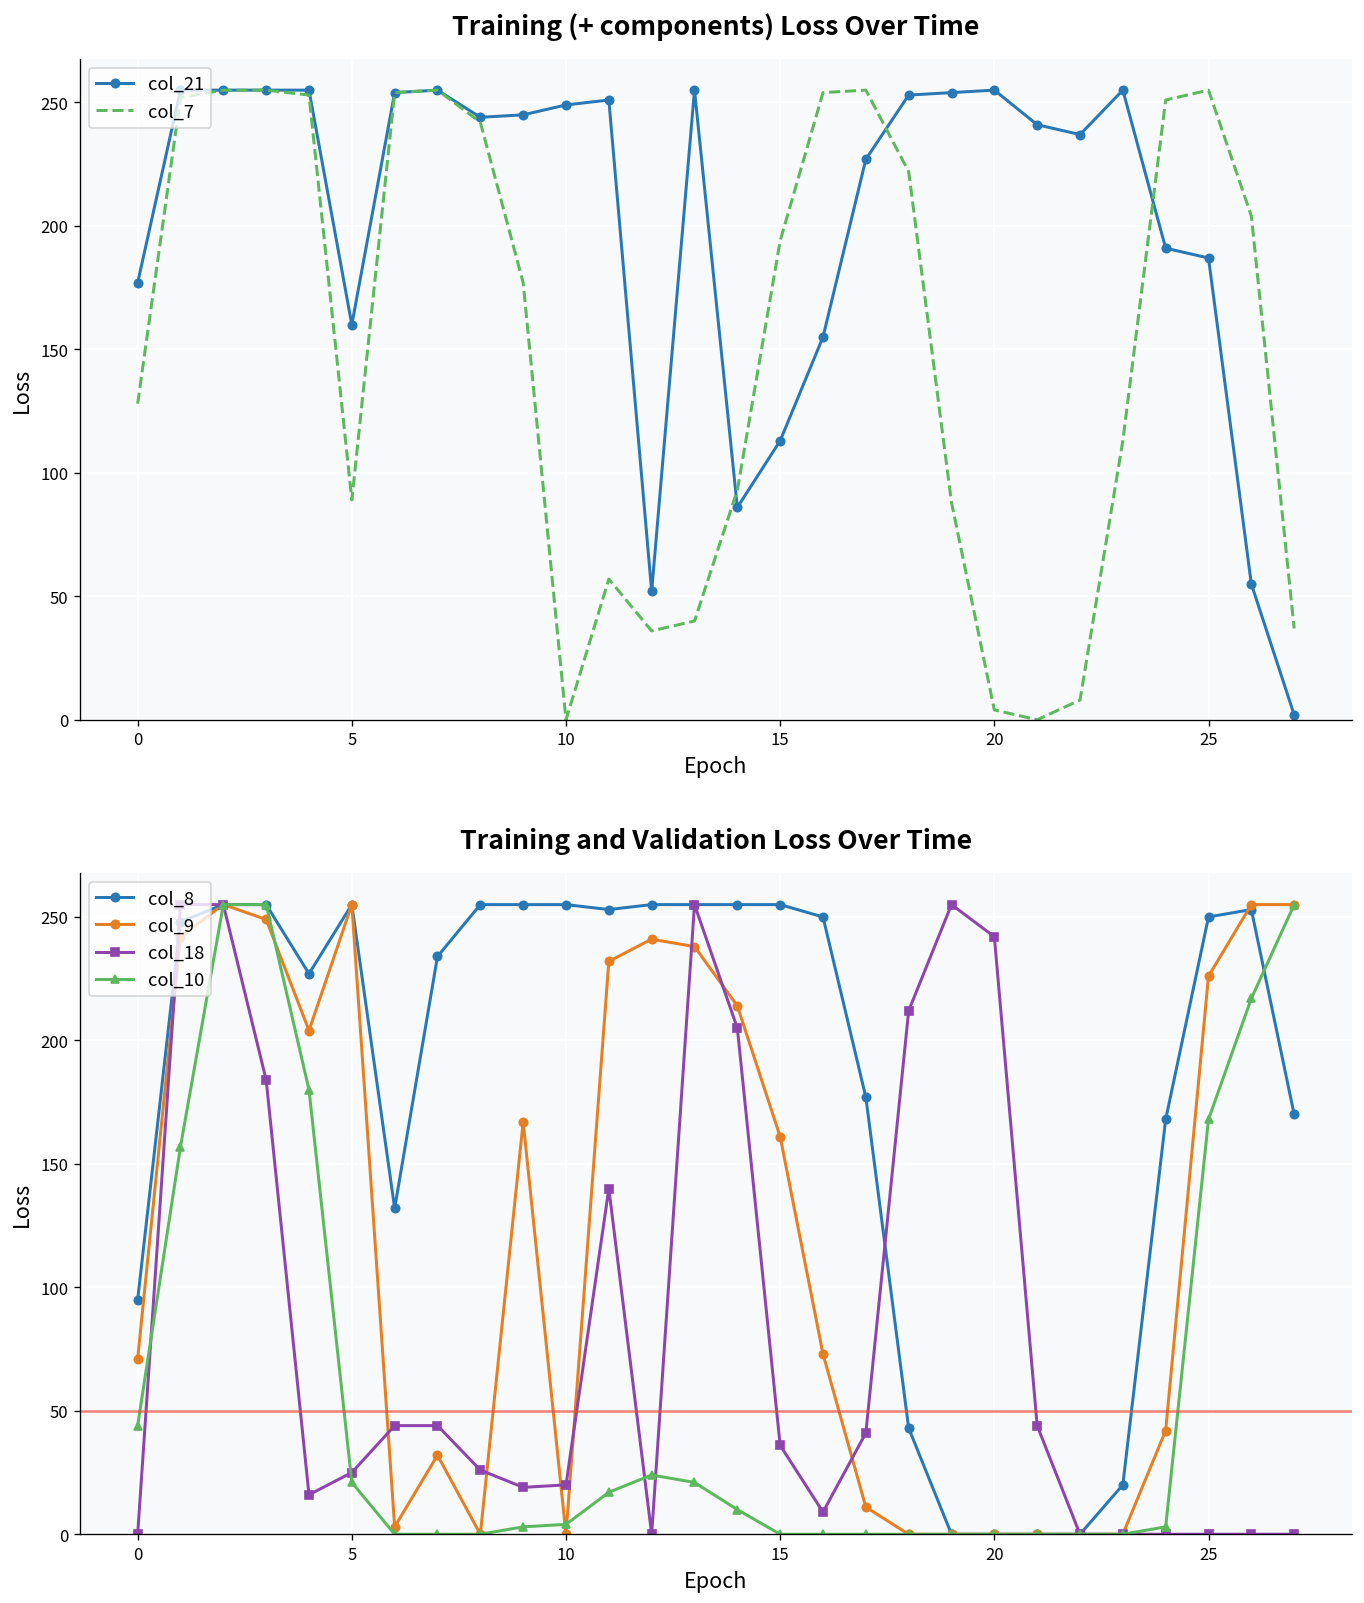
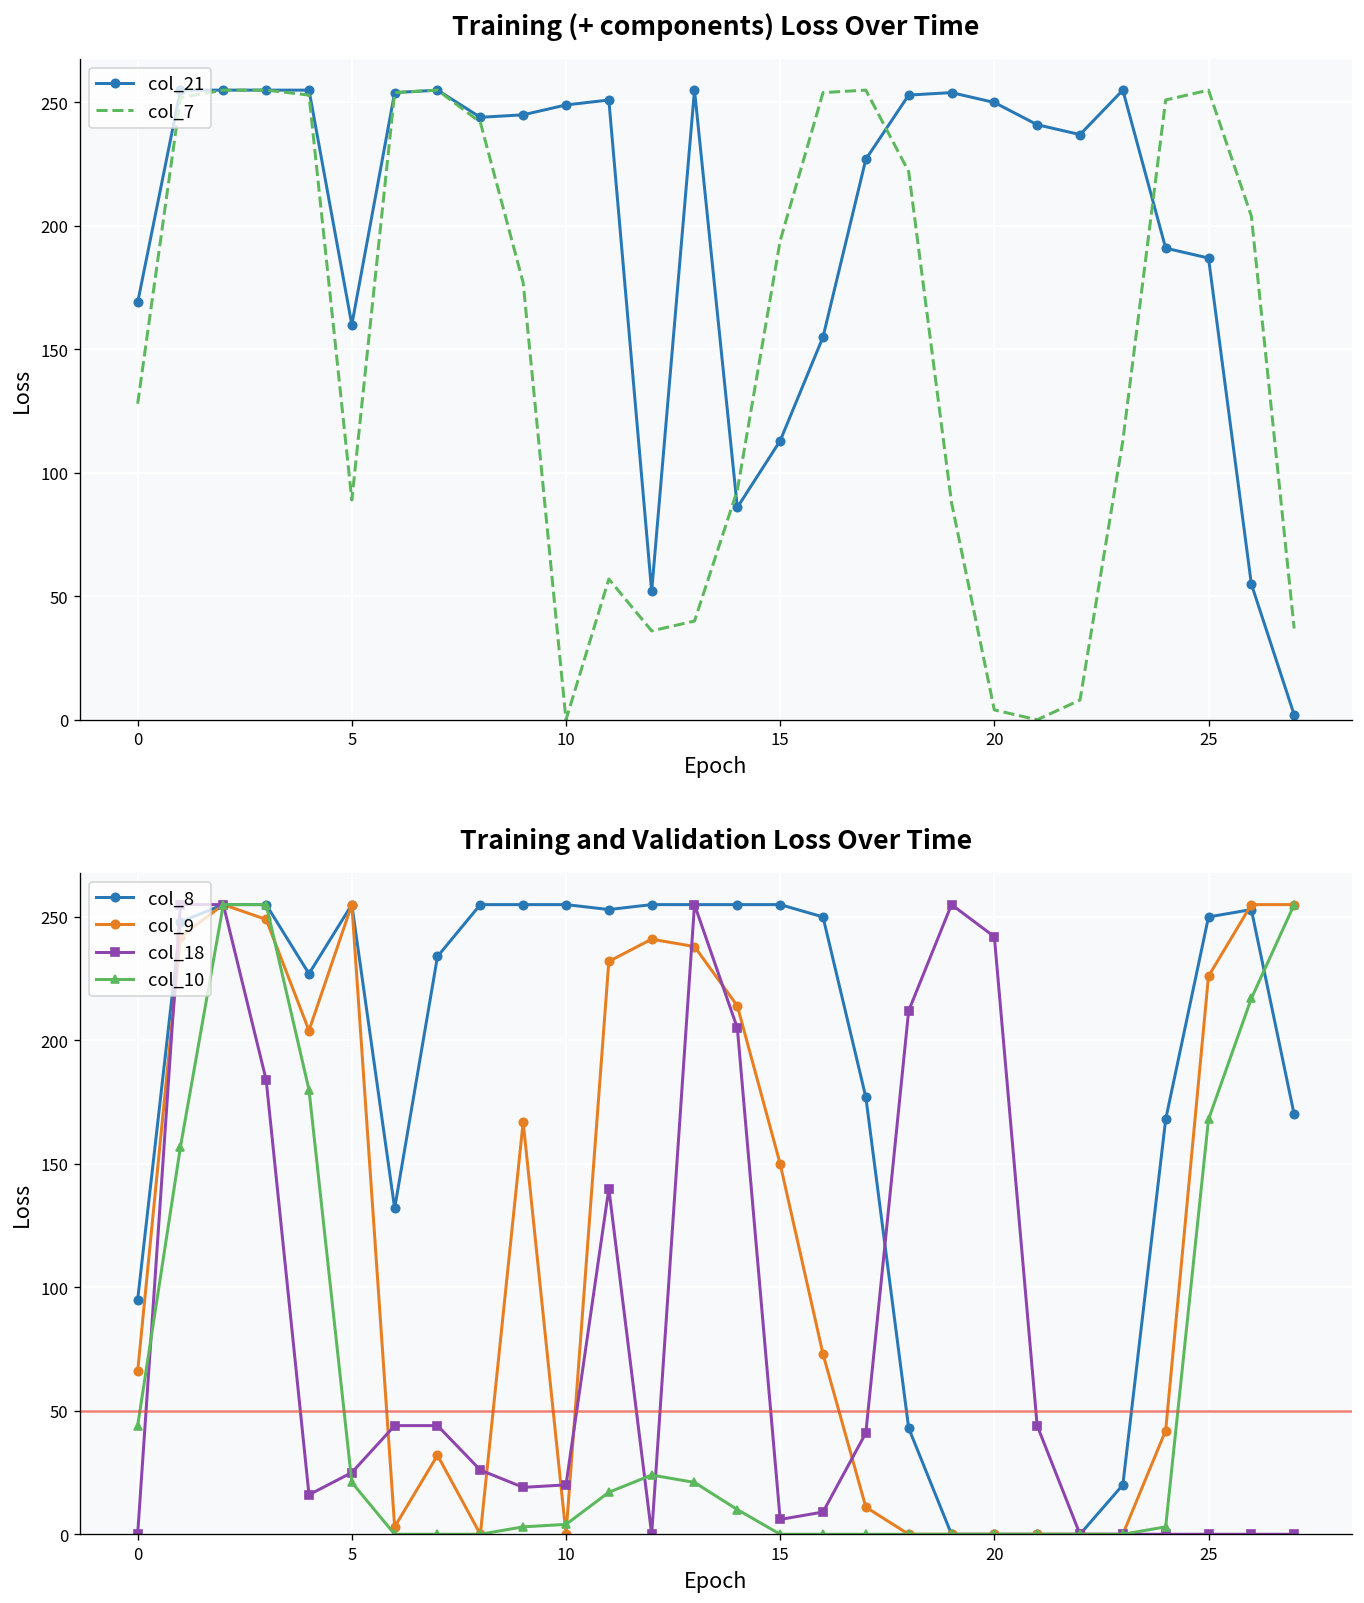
Training (+ components) Loss Over Time, col_21, 0: 177 -> 169
Training (+ components) Loss Over Time, col_21, 20: 255 -> 250
Training and Validation Loss Over Time, col_9, 0: 71 -> 66
Training and Validation Loss Over Time, col_9, 15: 161 -> 150
Training and Validation Loss Over Time, col_18, 15: 36 -> 6
